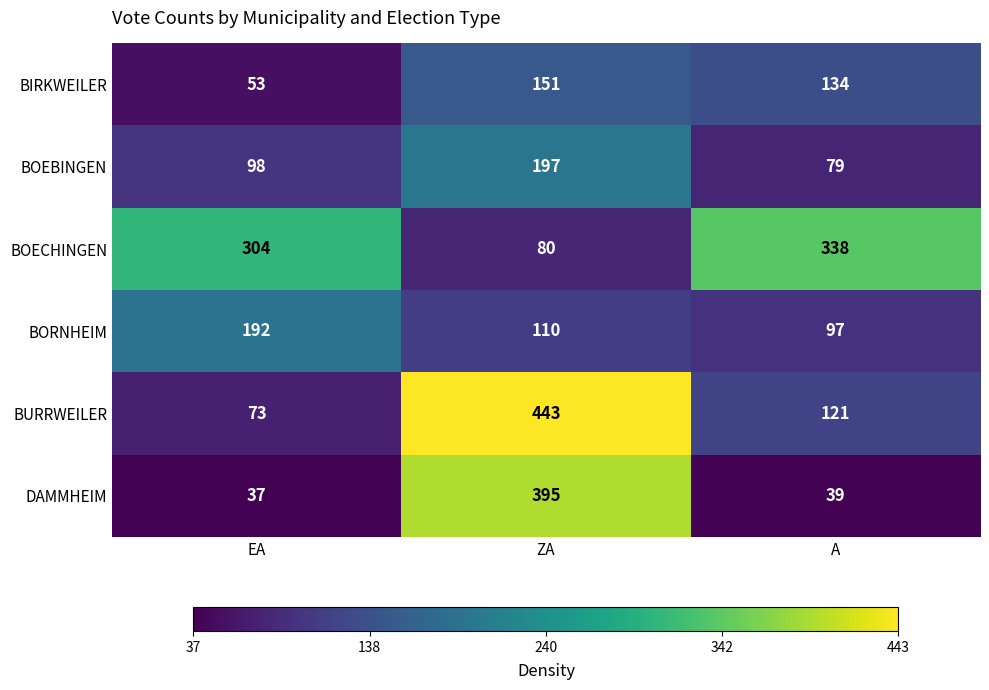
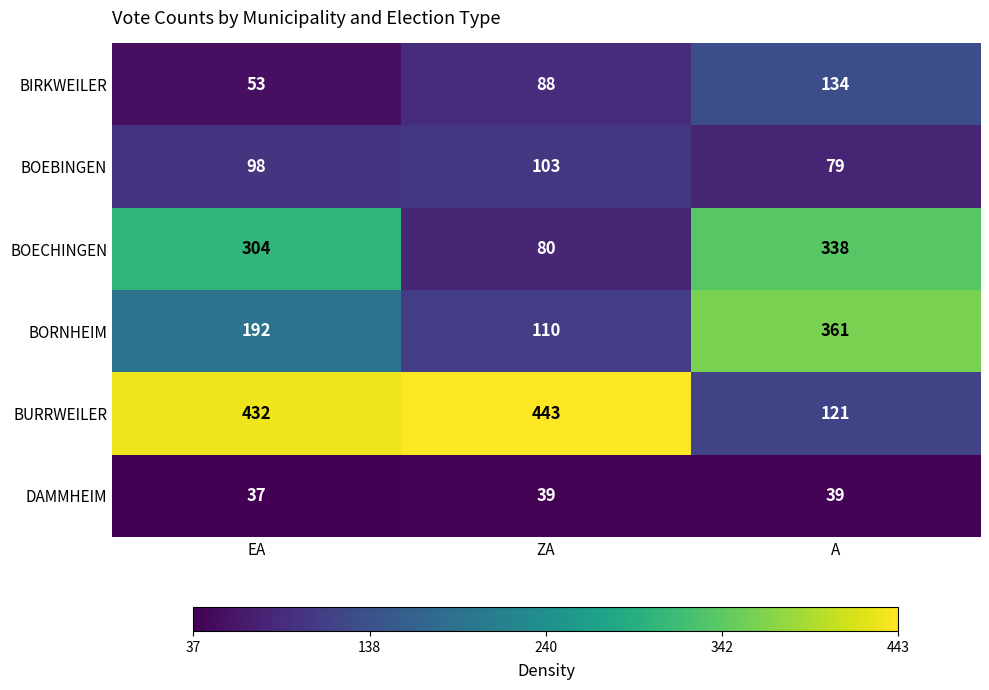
BIRKWEILER, ZA: 151 -> 88
BOEBINGEN, ZA: 197 -> 103
BORNHEIM, A: 97 -> 361
BURRWEILER, EA: 73 -> 432
DAMMHEIM, ZA: 395 -> 39
